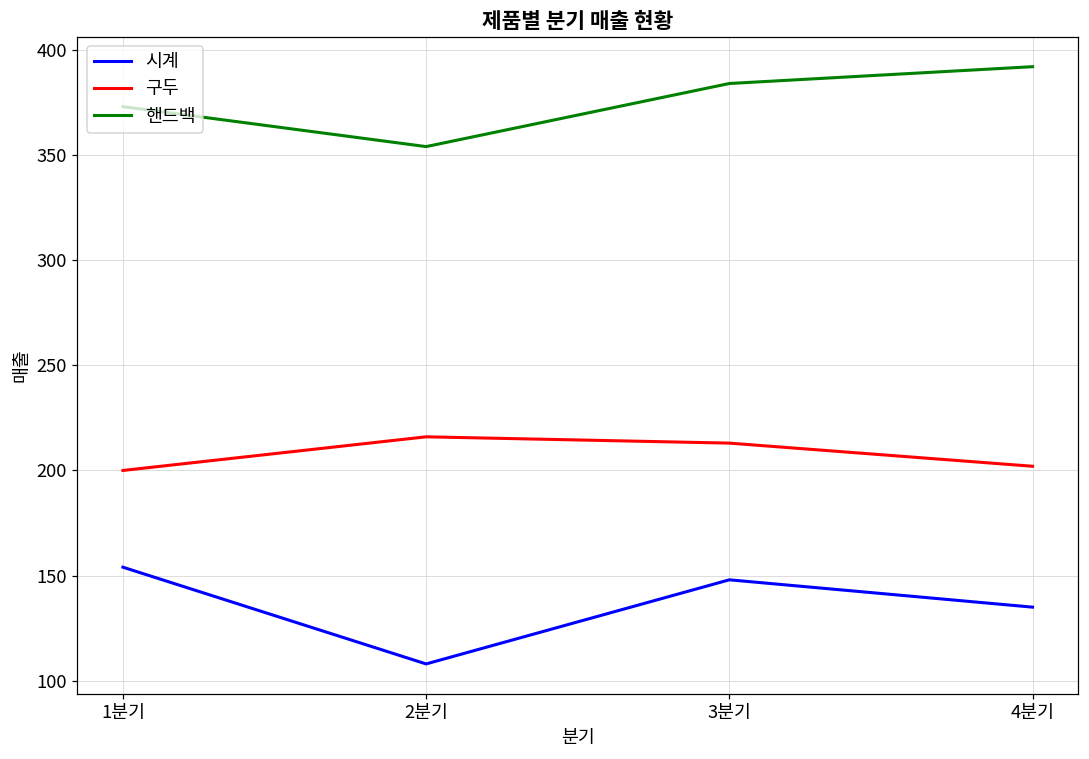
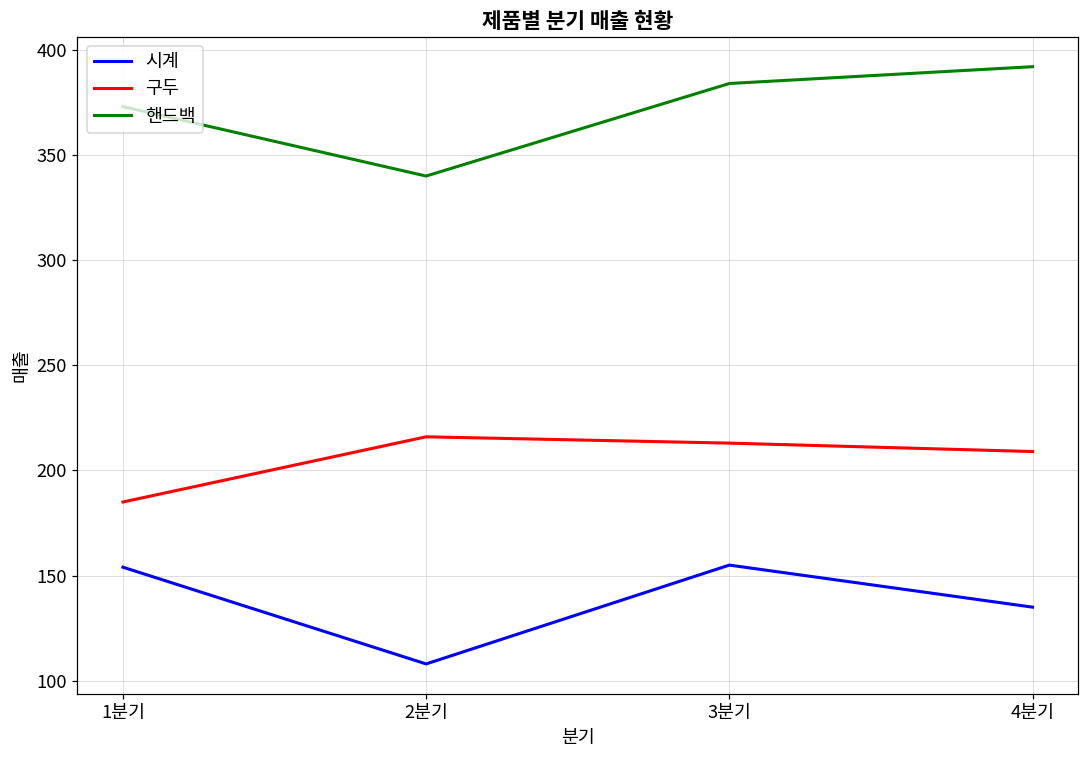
구두, 1분기: 200 -> 185
핸드백, 2분기: 354 -> 340
시계, 3분기: 148 -> 155
구두, 4분기: 202 -> 209
